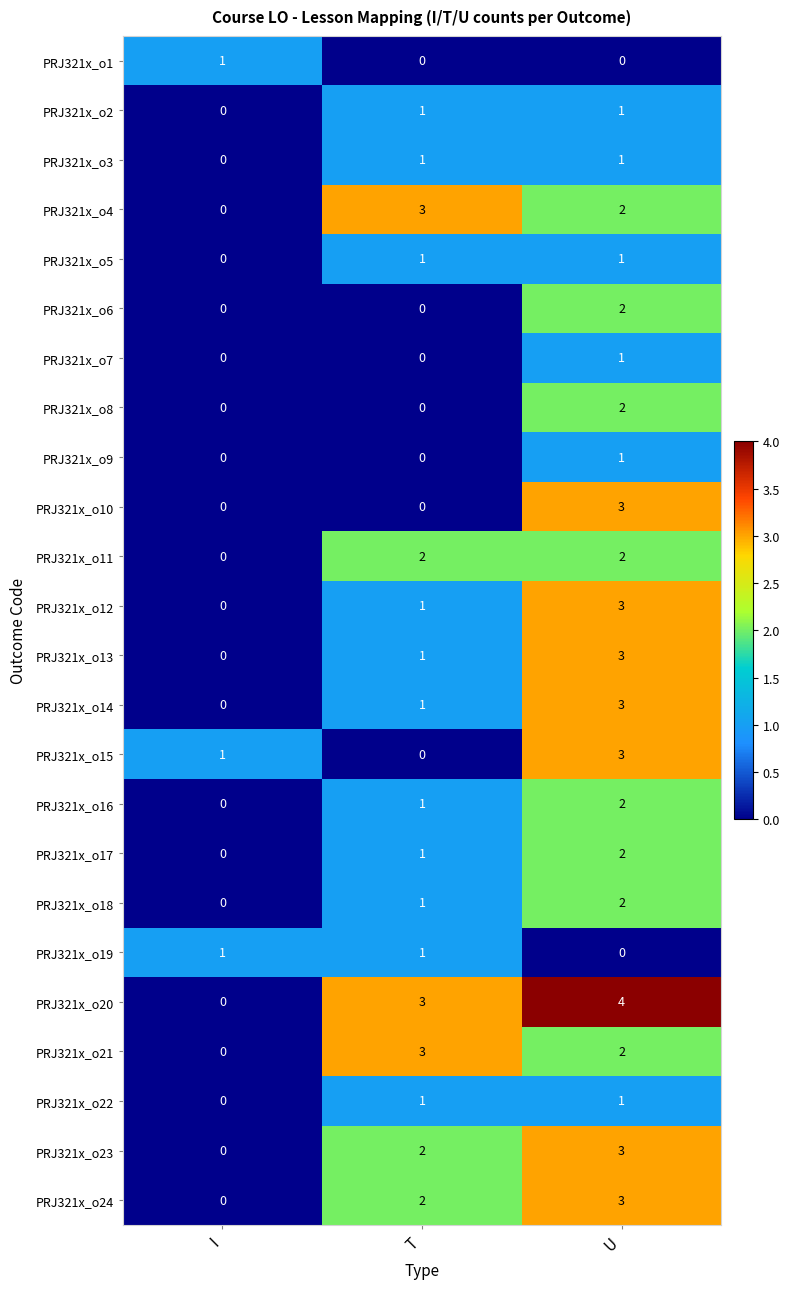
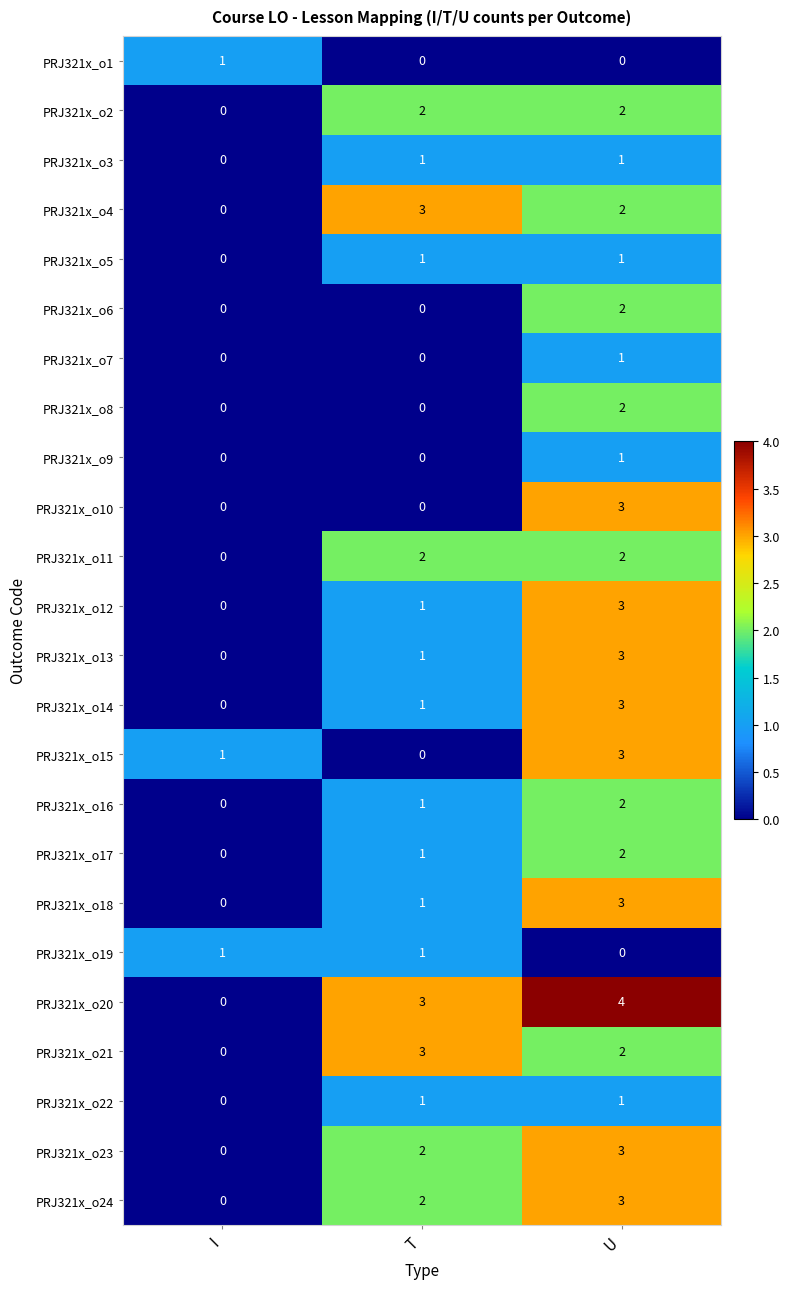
PRJ321x_o2, T: 1 -> 2
PRJ321x_o2, U: 1 -> 2
PRJ321x_o18, U: 2 -> 3
